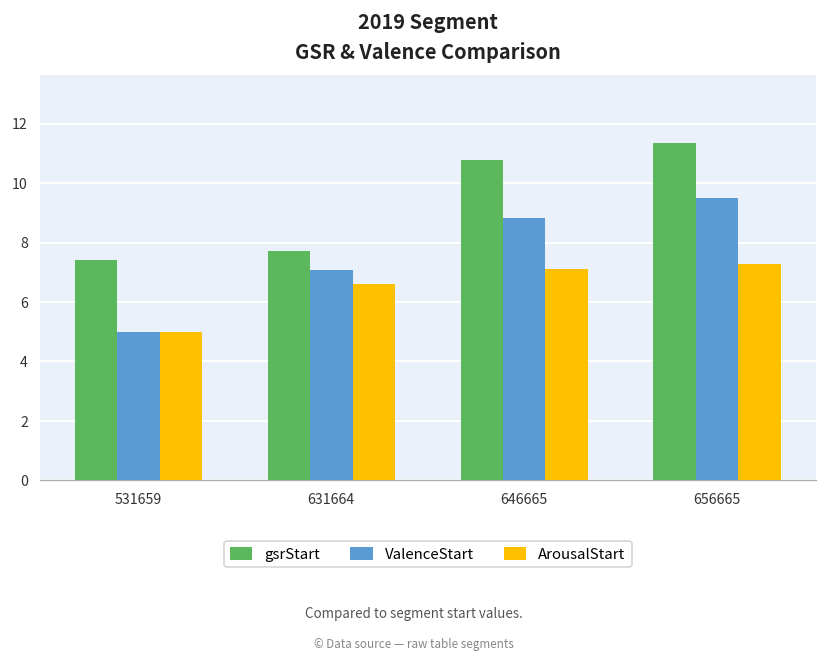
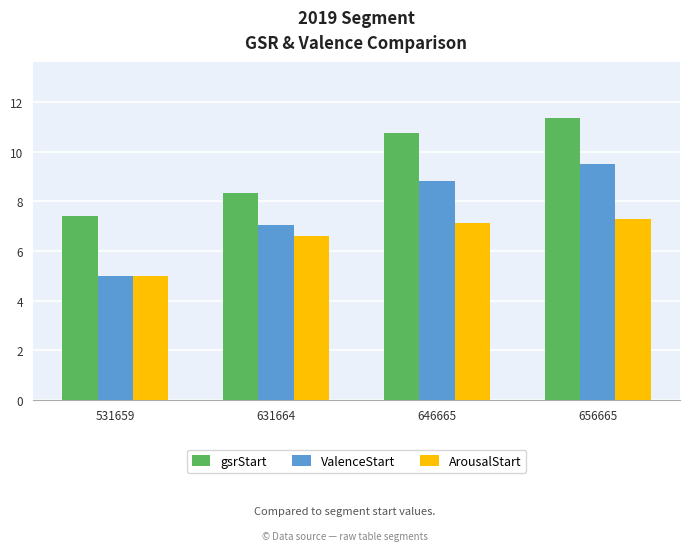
gsrStart, 631664: 7.7 -> 8.4
